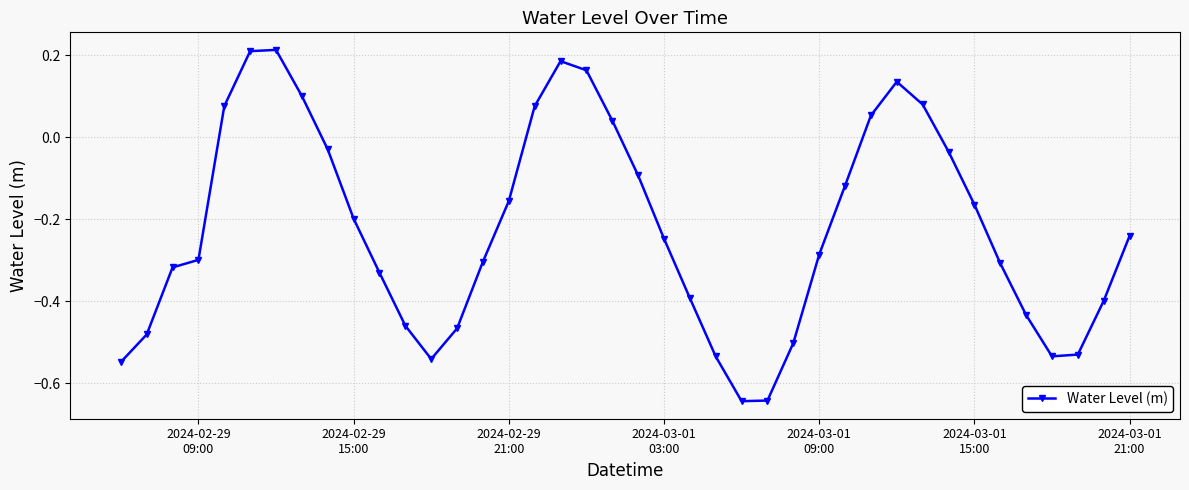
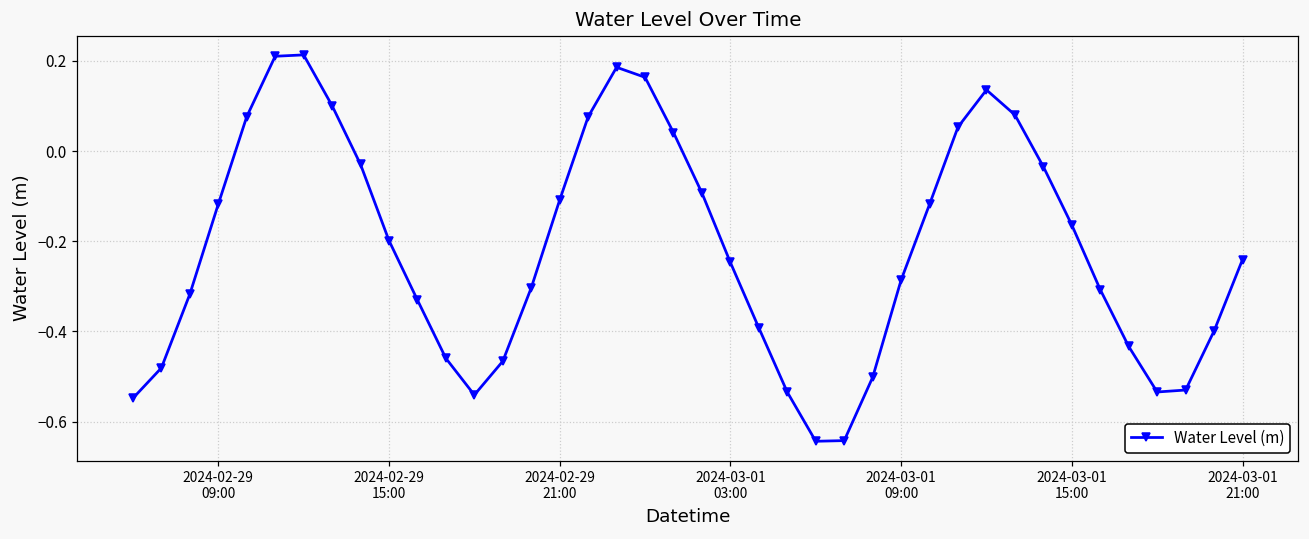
2024-02-29 09:00: -0.30 -> -0.12
2024-02-29 21:00: -0.16 -> -0.11
